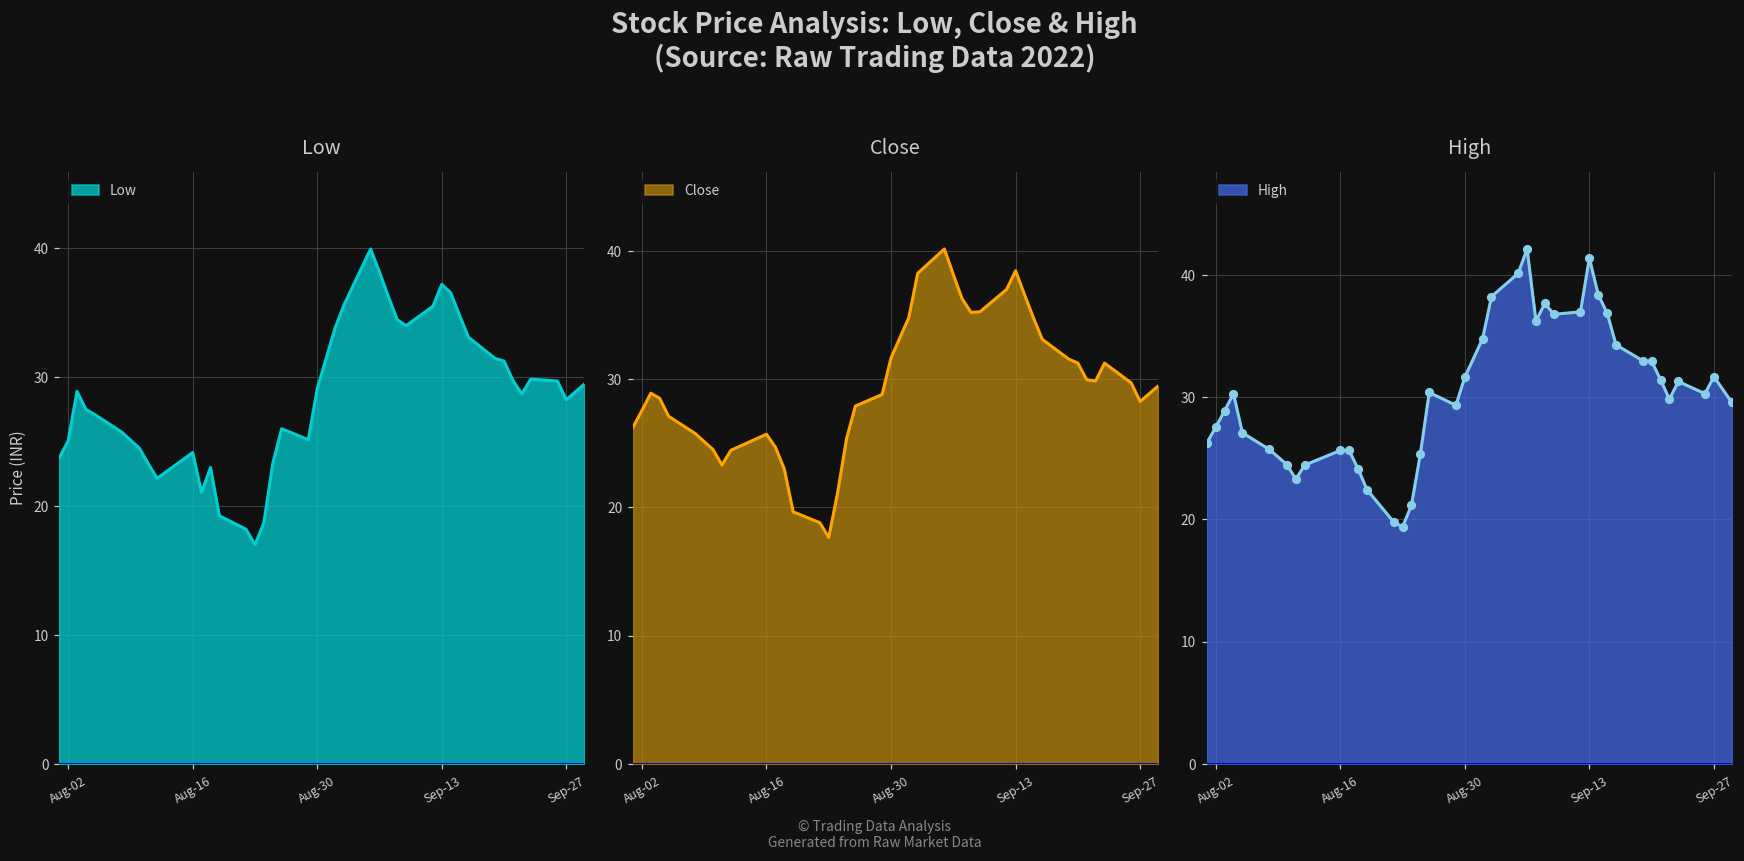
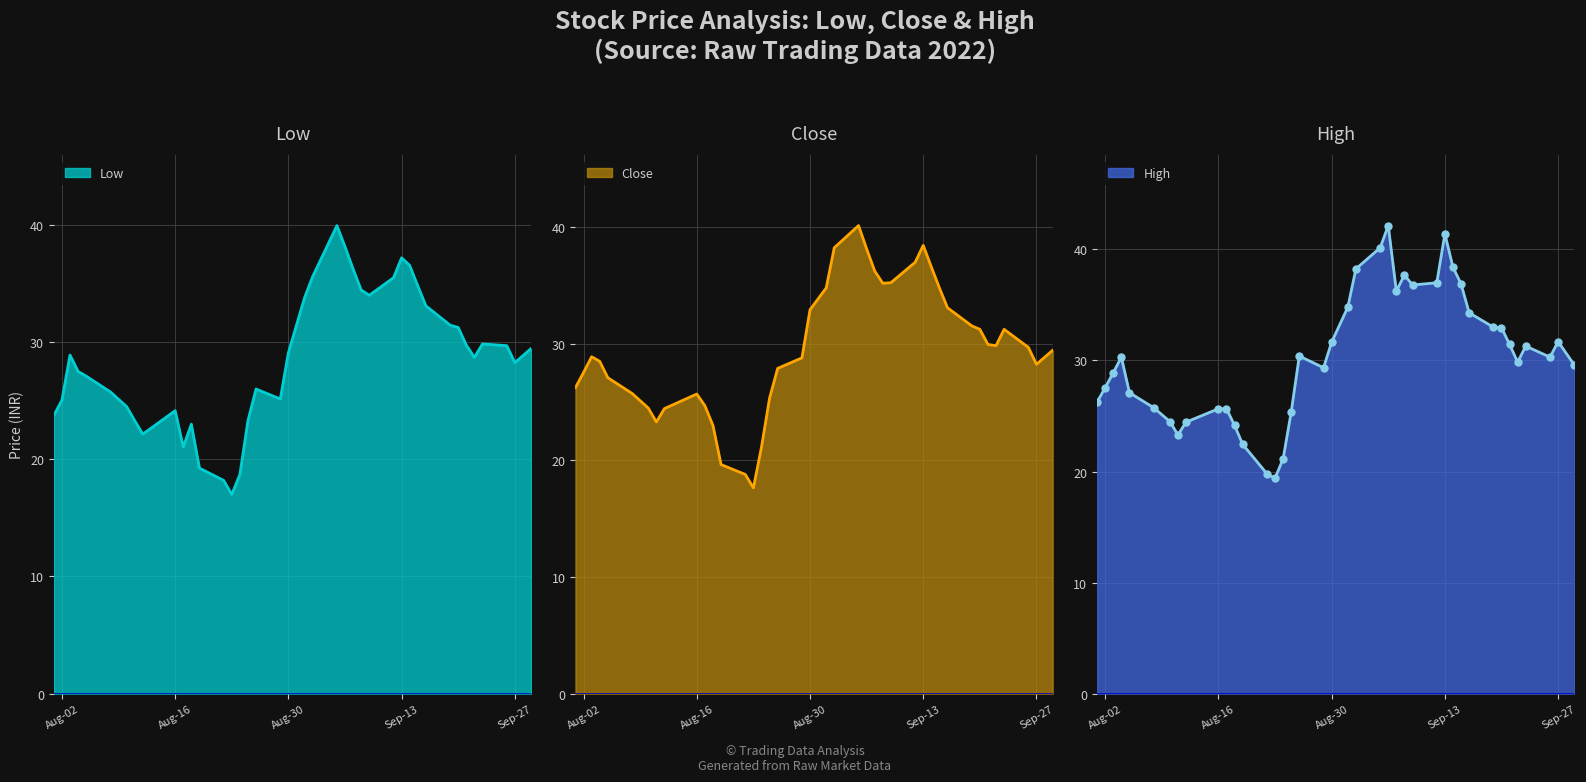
Close, Aug-30: 31.7 -> 32.9
